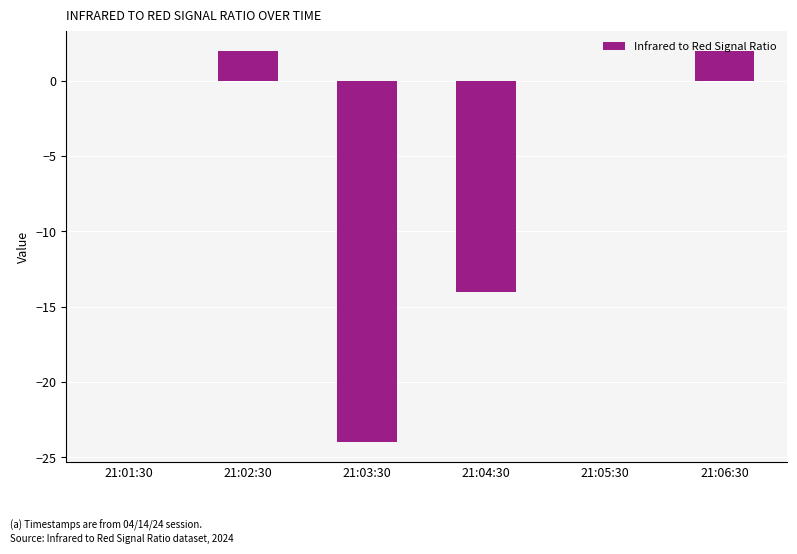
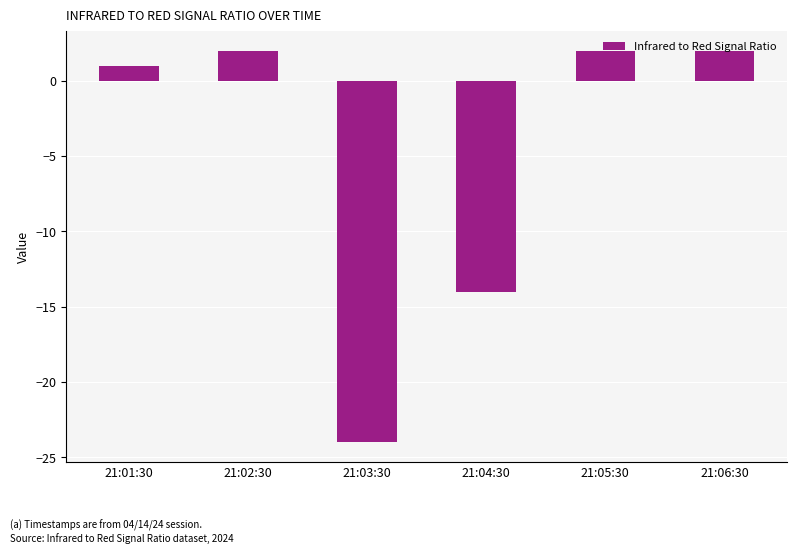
21:01:30: 0 -> 1
21:05:30: 0 -> 2
